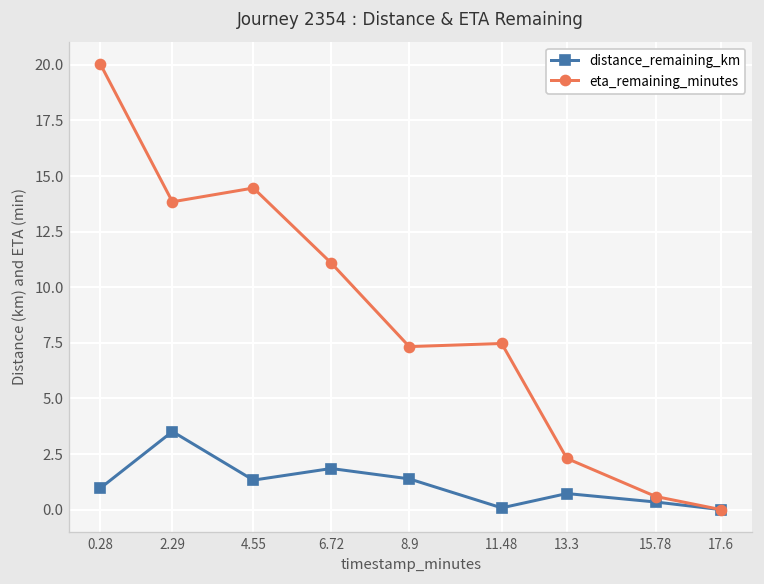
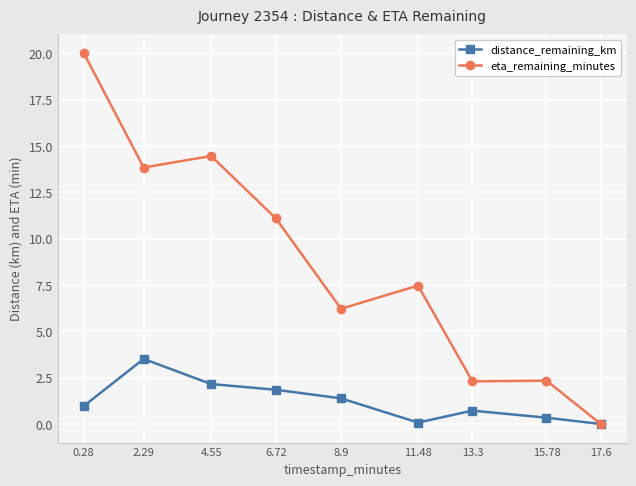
distance_remaining_km, 4.55: 1.3 -> 2.2
eta_remaining_minutes, 8.9: 7.3 -> 6.2
eta_remaining_minutes, 15.78: 0.6 -> 2.3
